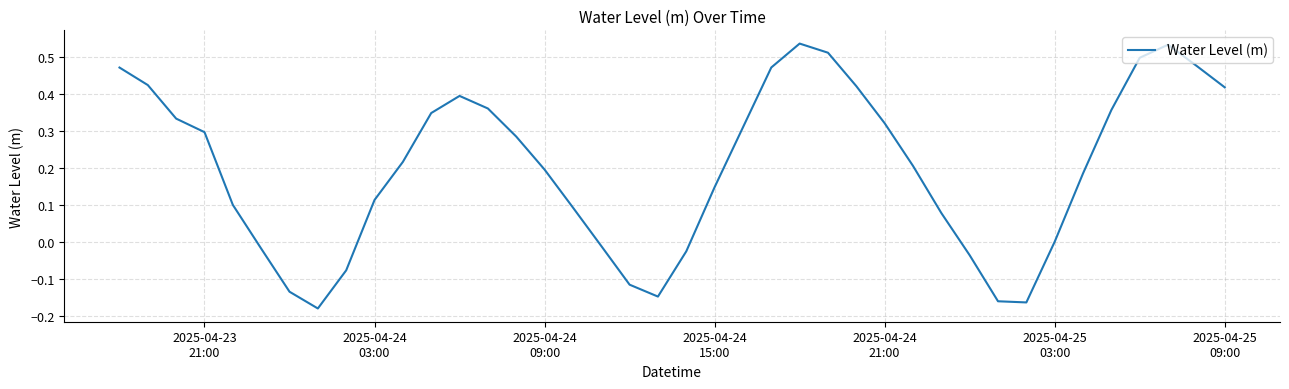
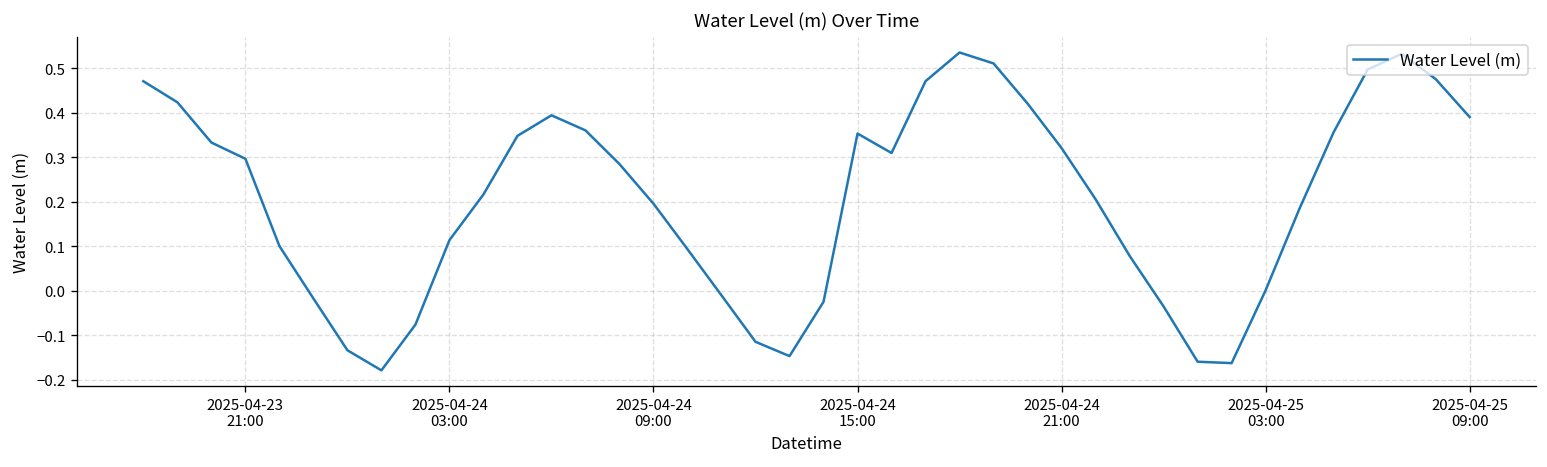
2025-04-24 15:00: 0.15 -> 0.35
2025-04-25 09:00: 0.42 -> 0.39
